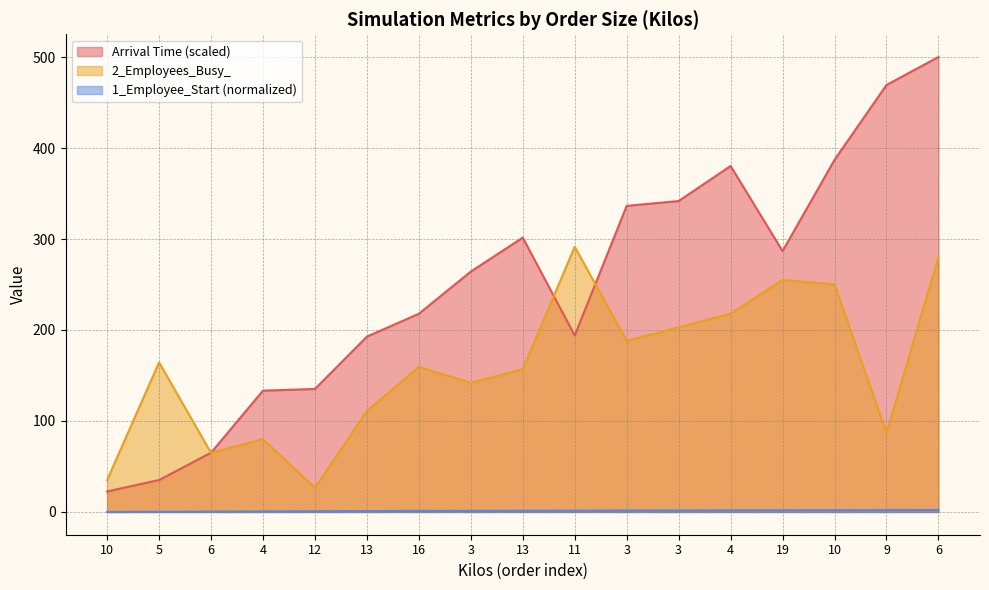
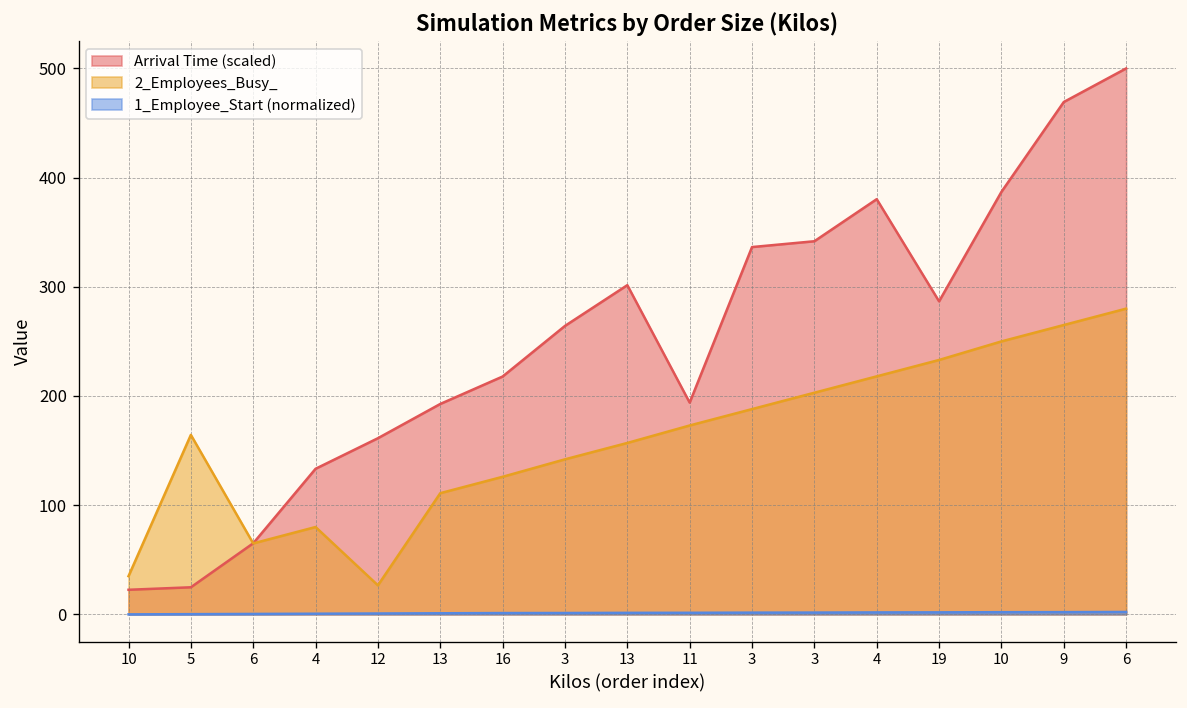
Arrival Time (scaled), 5: 40 -> 20
Arrival Time (scaled), 12: 140 -> 160
2_Employees_Busy_, 16: 160 -> 130
2_Employees_Busy_, 11: 290 -> 170
2_Employees_Busy_, 19: 260 -> 230
2_Employees_Busy_, 9: 90 -> 270
